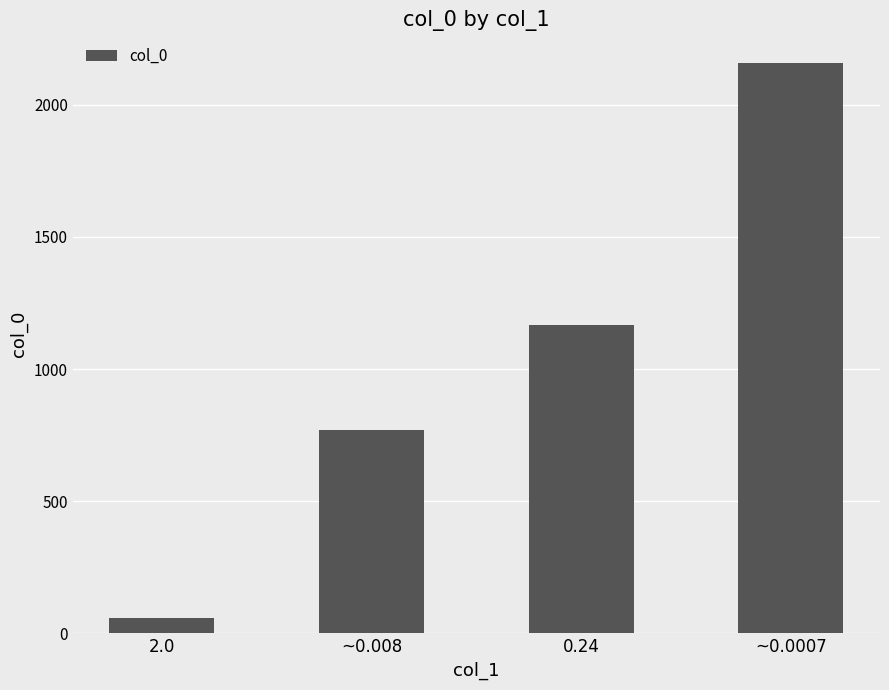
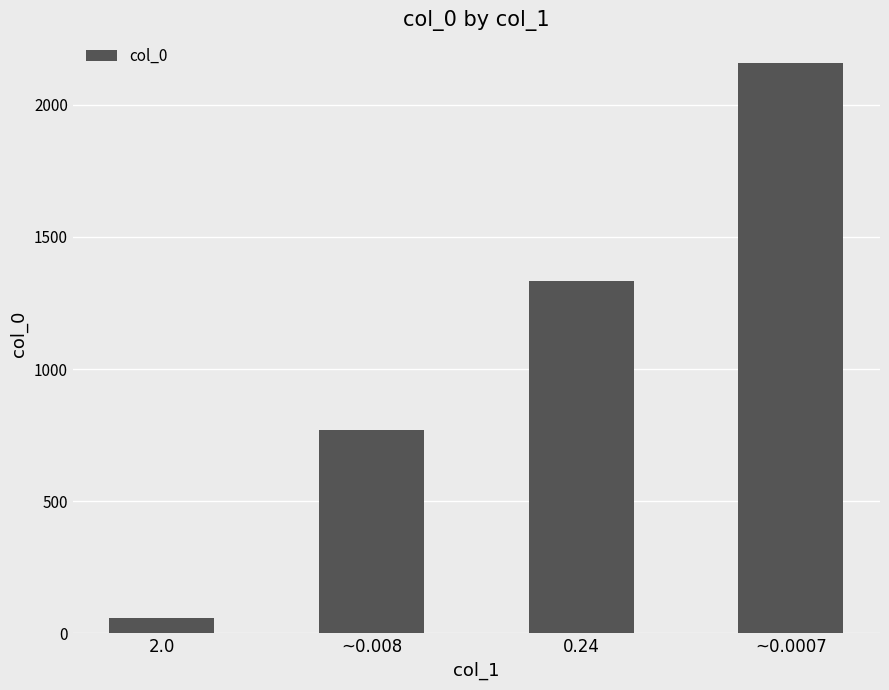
0.24: 1170 -> 1330
